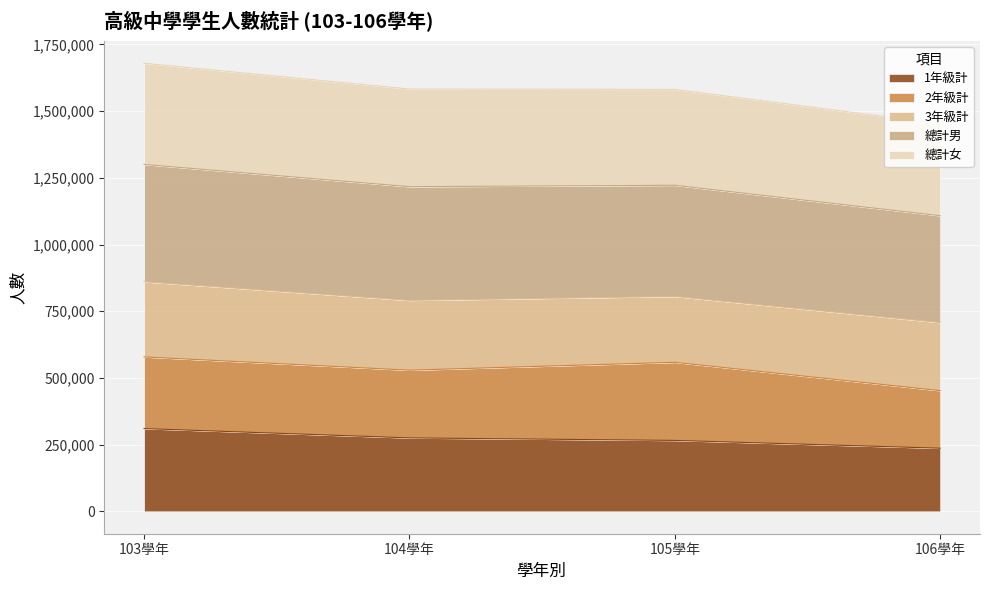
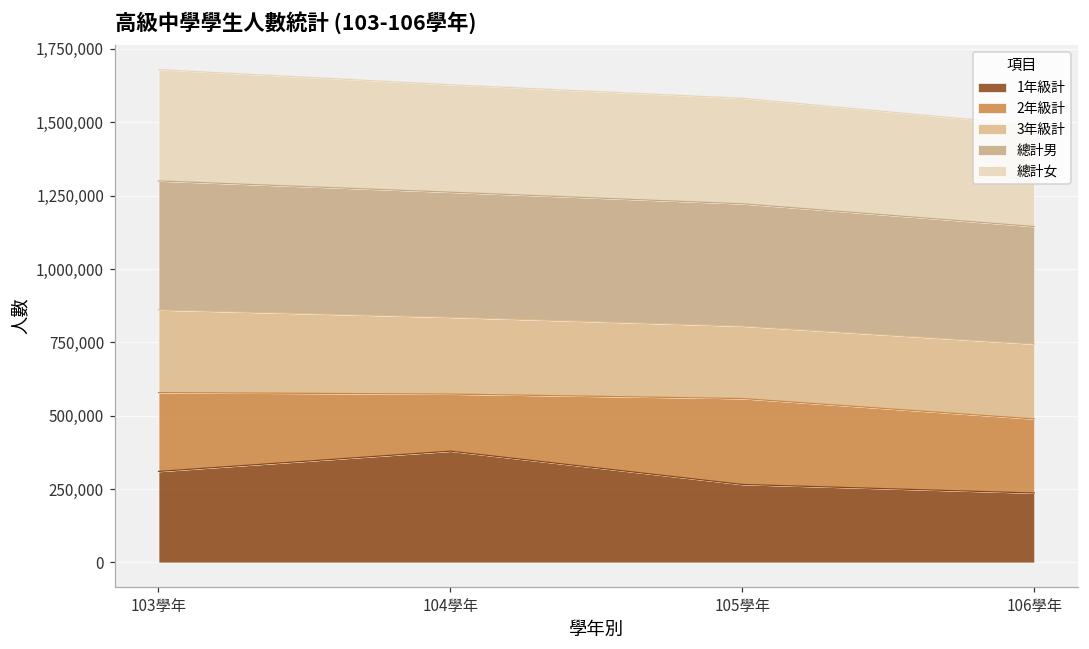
1年級計, 104學年: 280,000 -> 380,000
2年級計, 104學年: 250,000 -> 190,000
2年級計, 106學年: 220,000 -> 250,000
